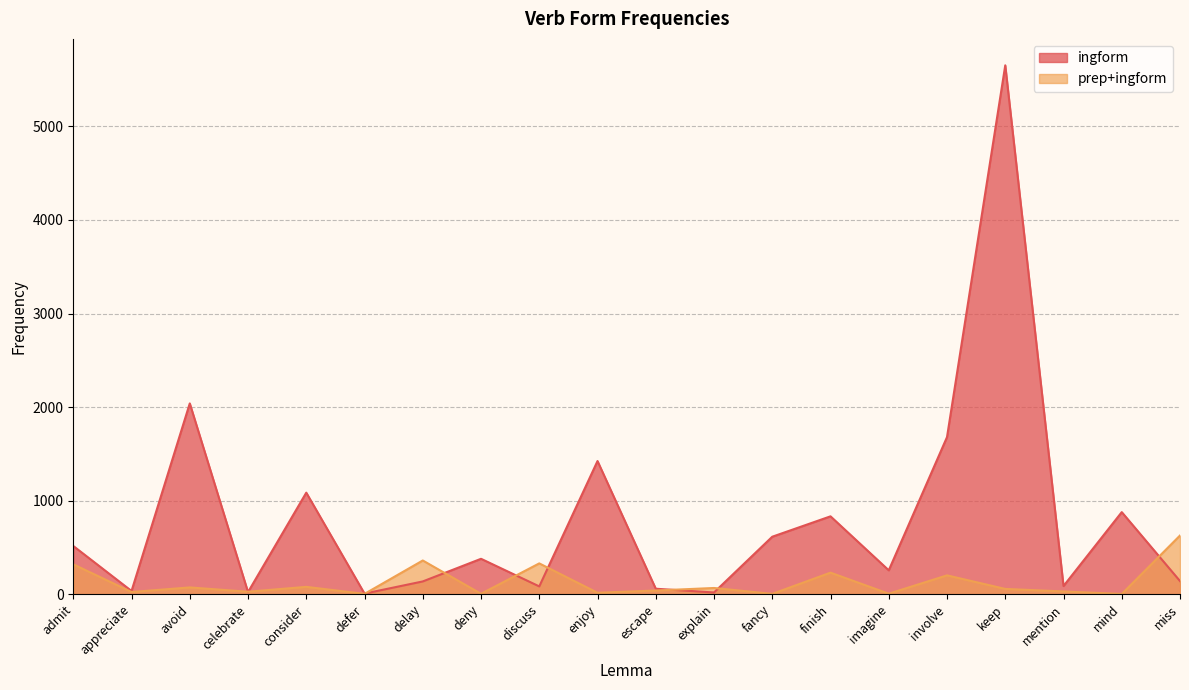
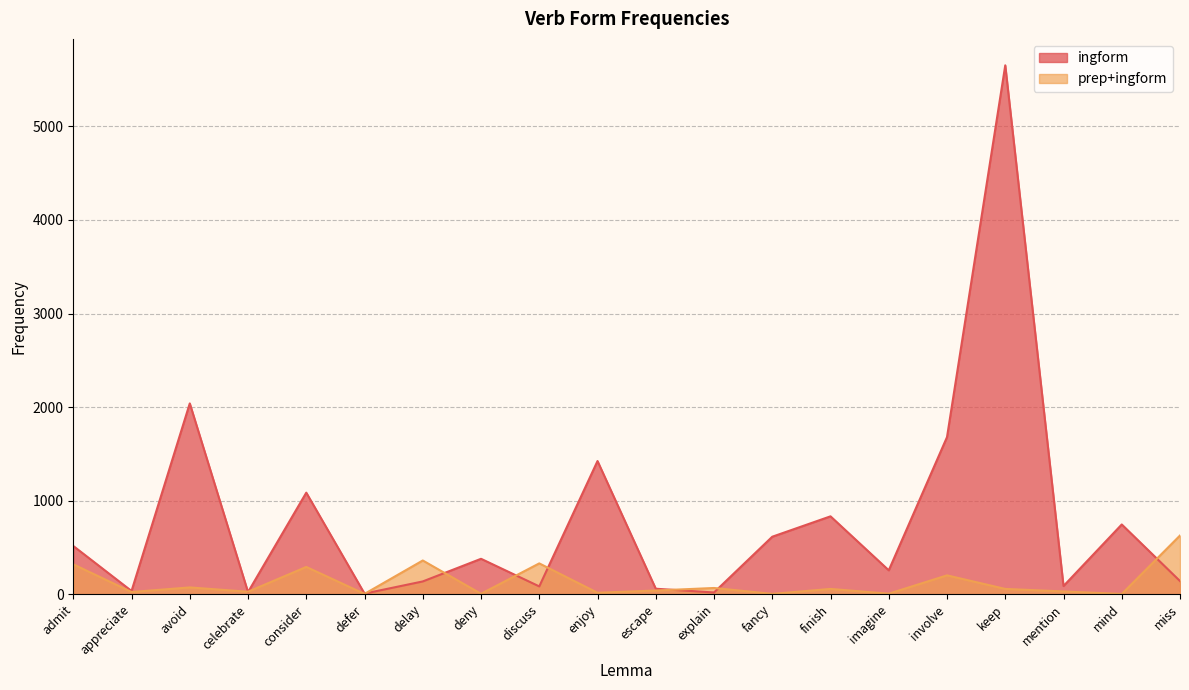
prep+ingform, consider: 100 -> 300
prep+ingform, finish: 200 -> 100
ingform, mind: 900 -> 700
